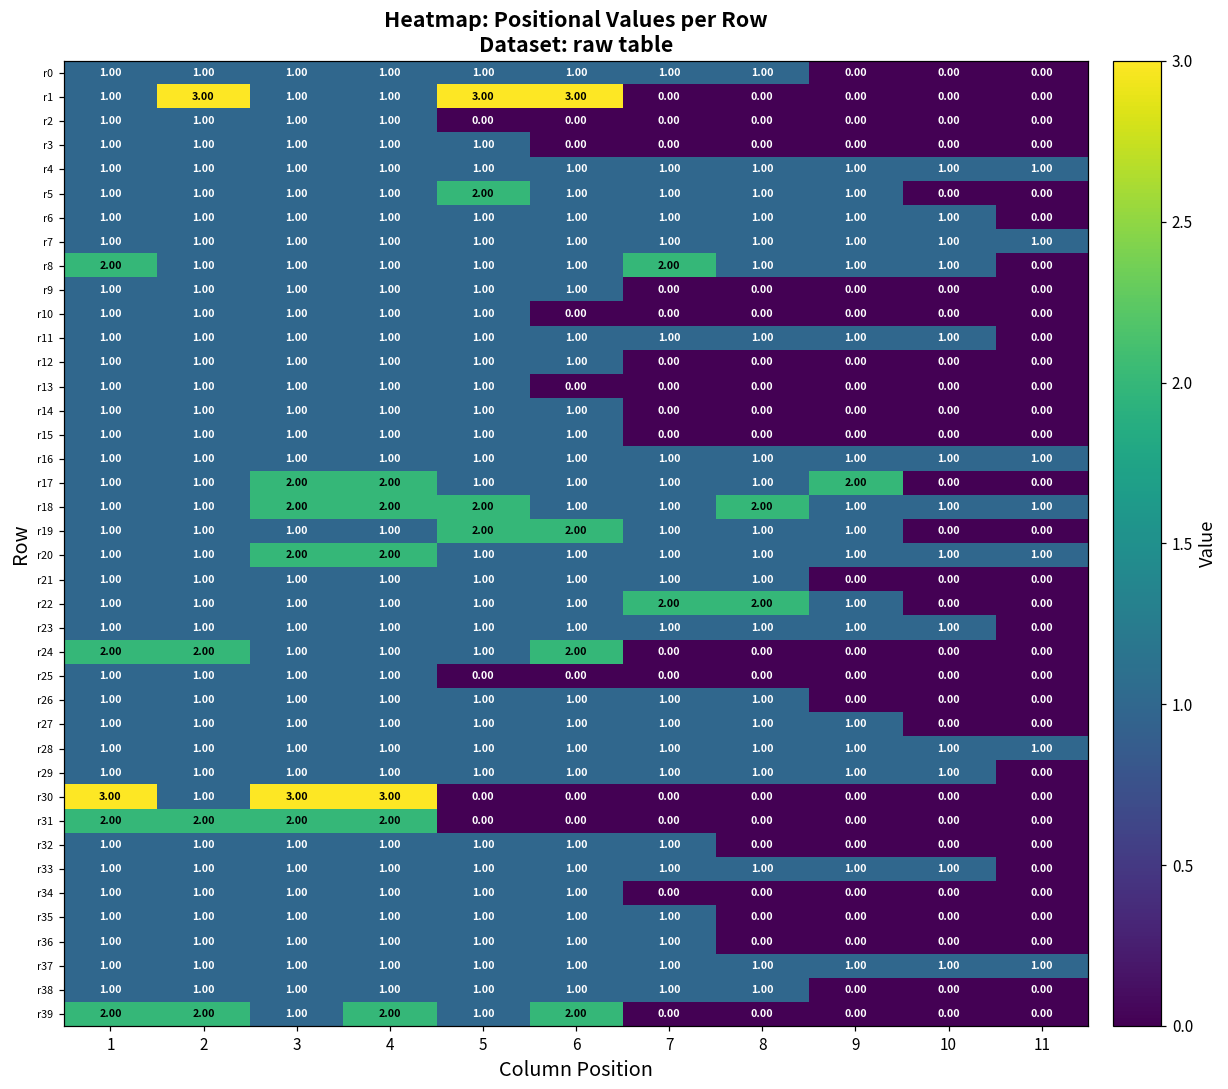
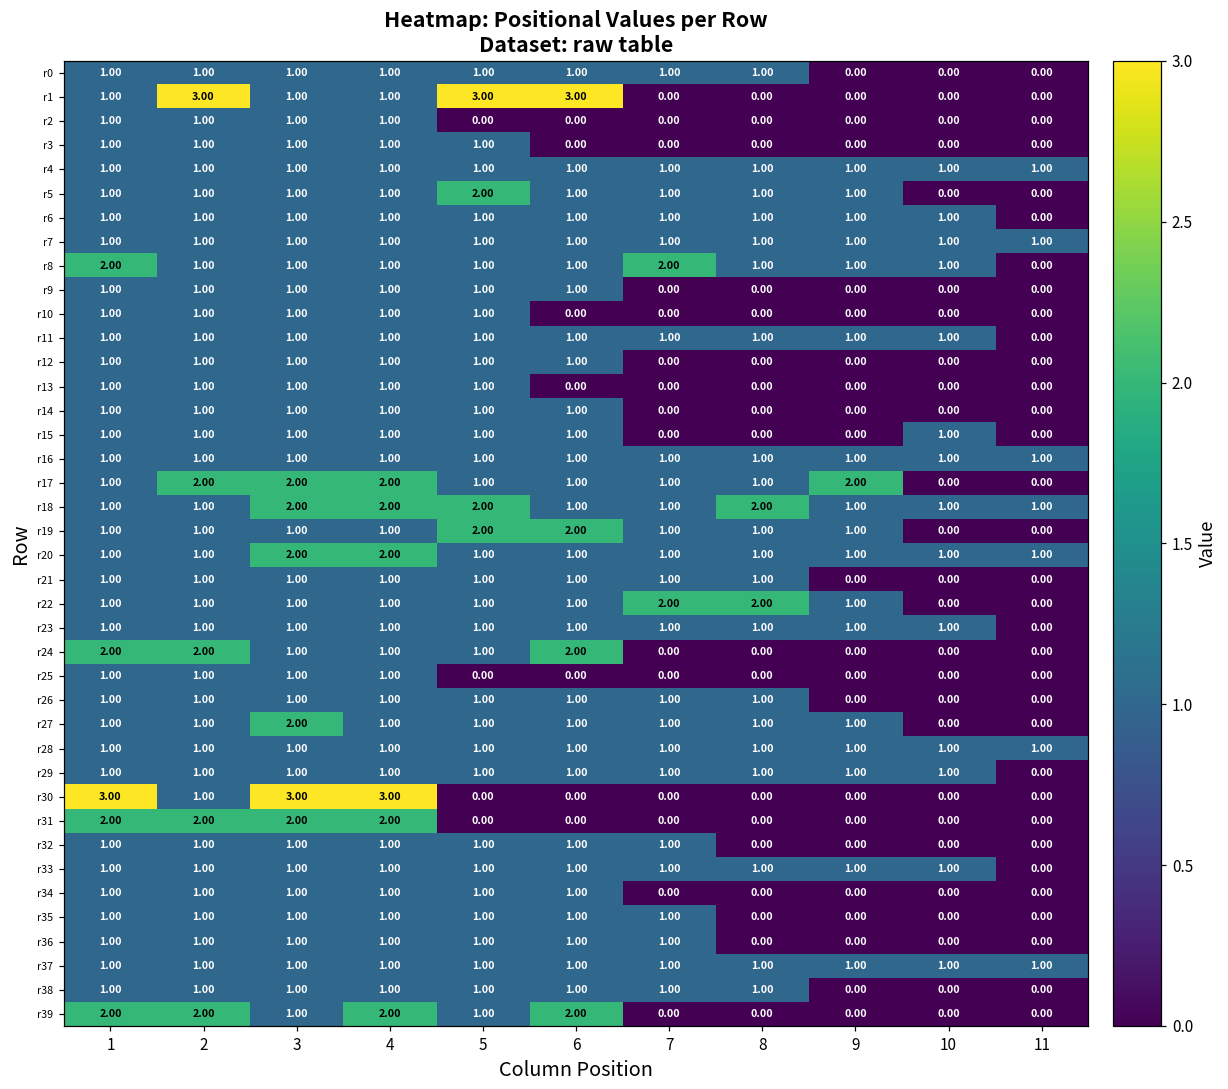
r15, 10: 0.00 -> 1.00
r17, 2: 1.00 -> 2.00
r27, 3: 1.00 -> 2.00
